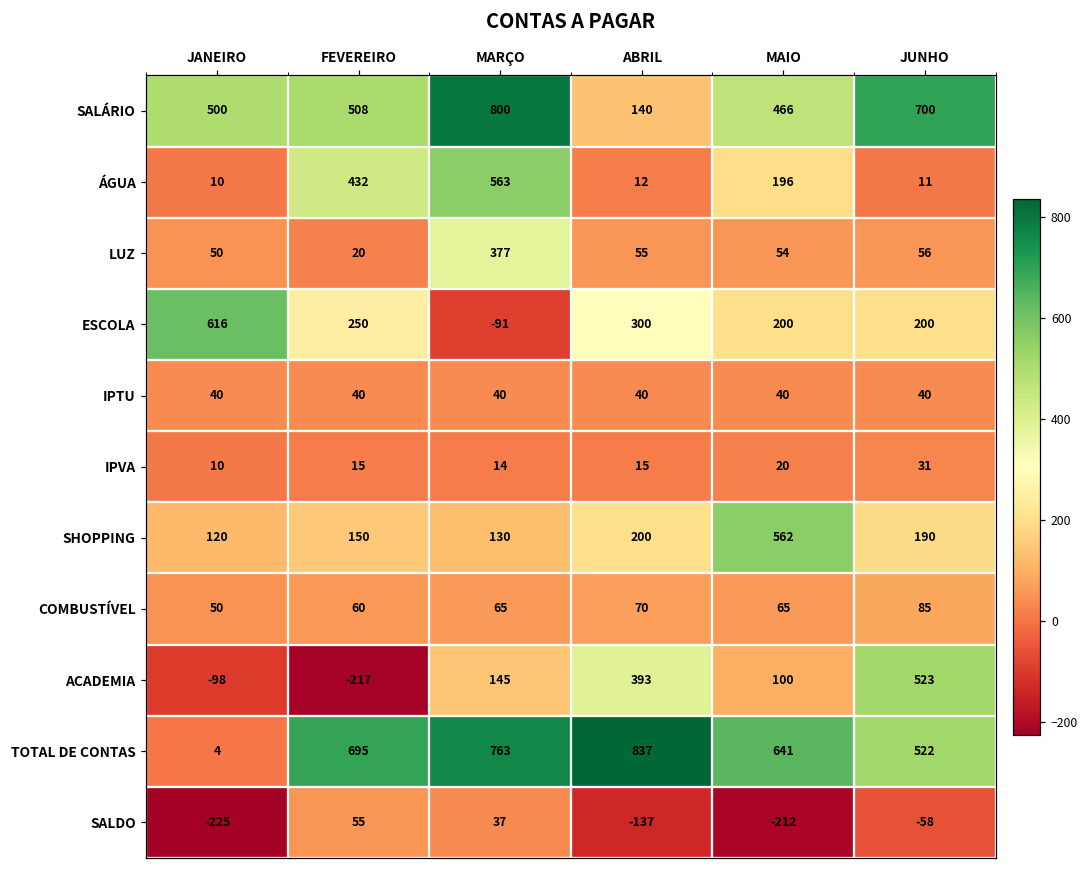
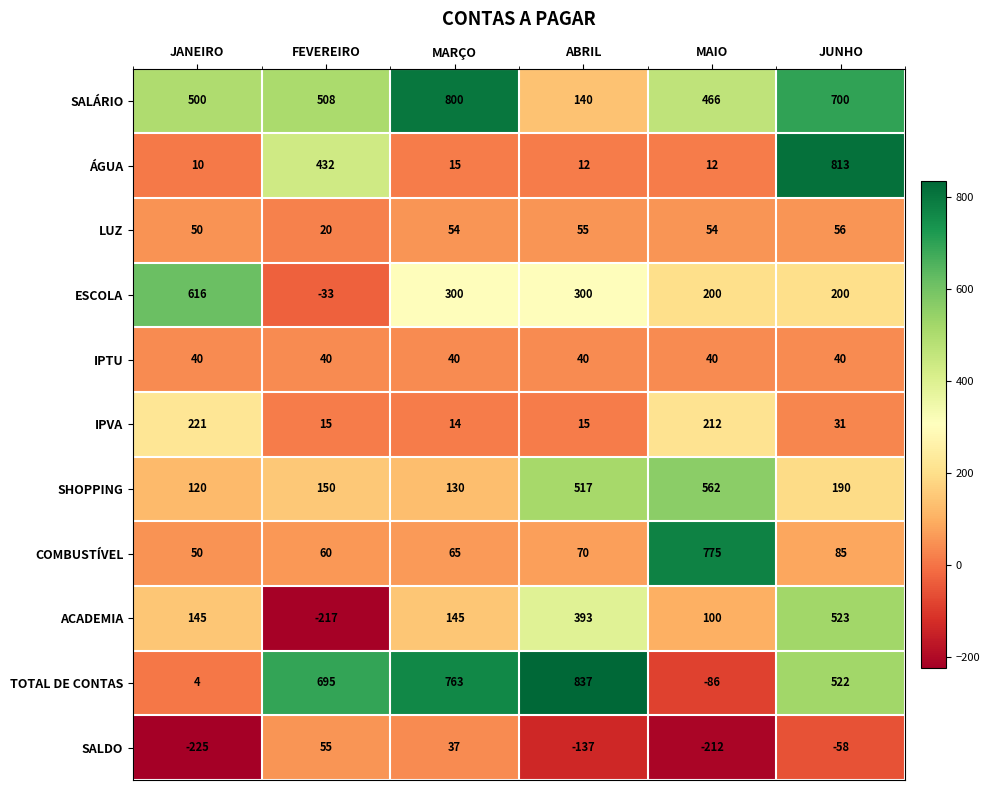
ÁGUA, MARÇO: 563 -> 15
ÁGUA, MAIO: 196 -> 12
ÁGUA, JUNHO: 11 -> 813
LUZ, MARÇO: 377 -> 54
ESCOLA, FEVEREIRO: 250 -> -33
ESCOLA, MARÇO: -91 -> 300
IPVA, JANEIRO: 10 -> 221
IPVA, MAIO: 20 -> 212
SHOPPING, ABRIL: 200 -> 517
COMBUSTÍVEL, MAIO: 65 -> 775
ACADEMIA, JANEIRO: -98 -> 145
TOTAL DE CONTAS, MAIO: 641 -> -86
